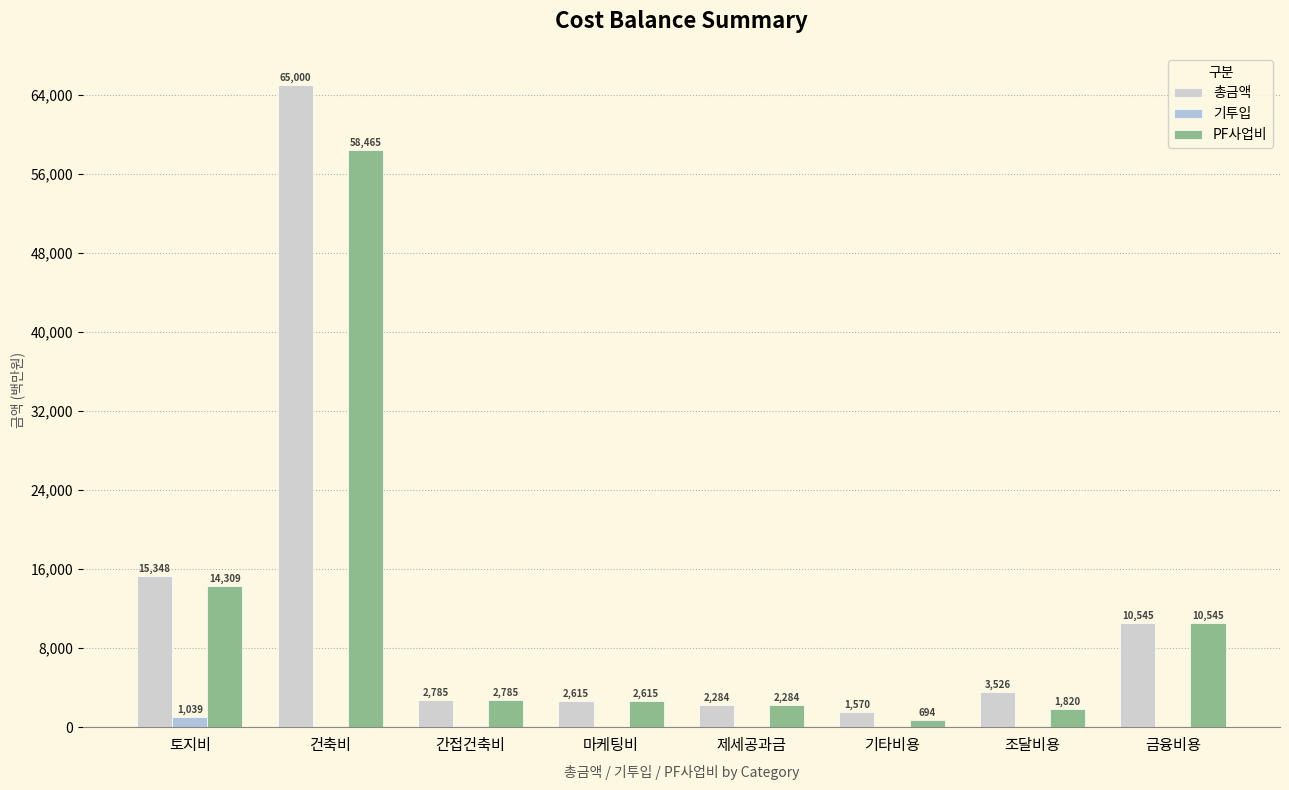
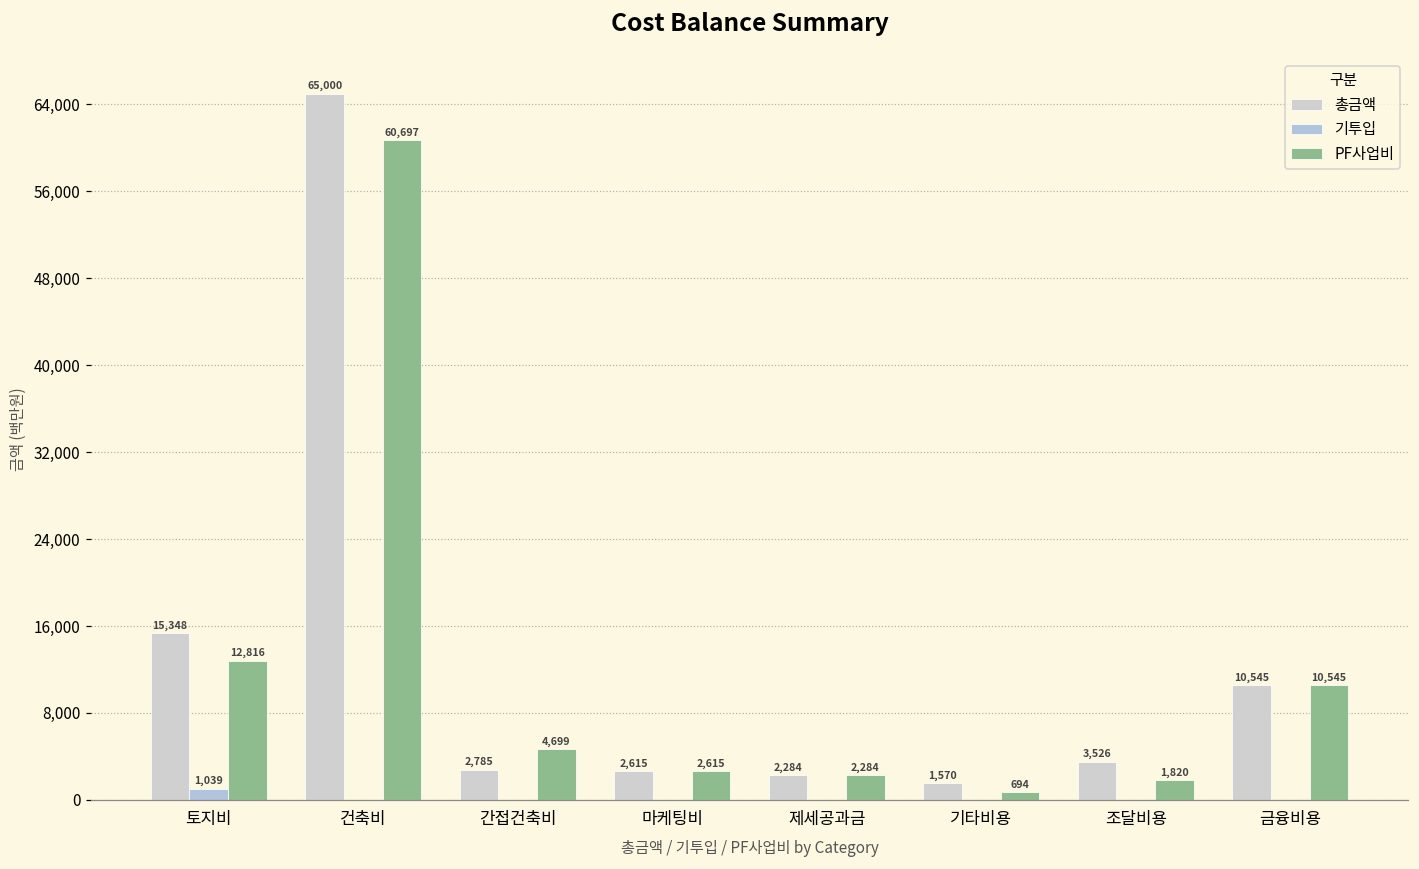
PF사업비, 토지비: 14,309 -> 12,816
PF사업비, 건축비: 58,465 -> 60,697
PF사업비, 간접건축비: 2,785 -> 4,699
